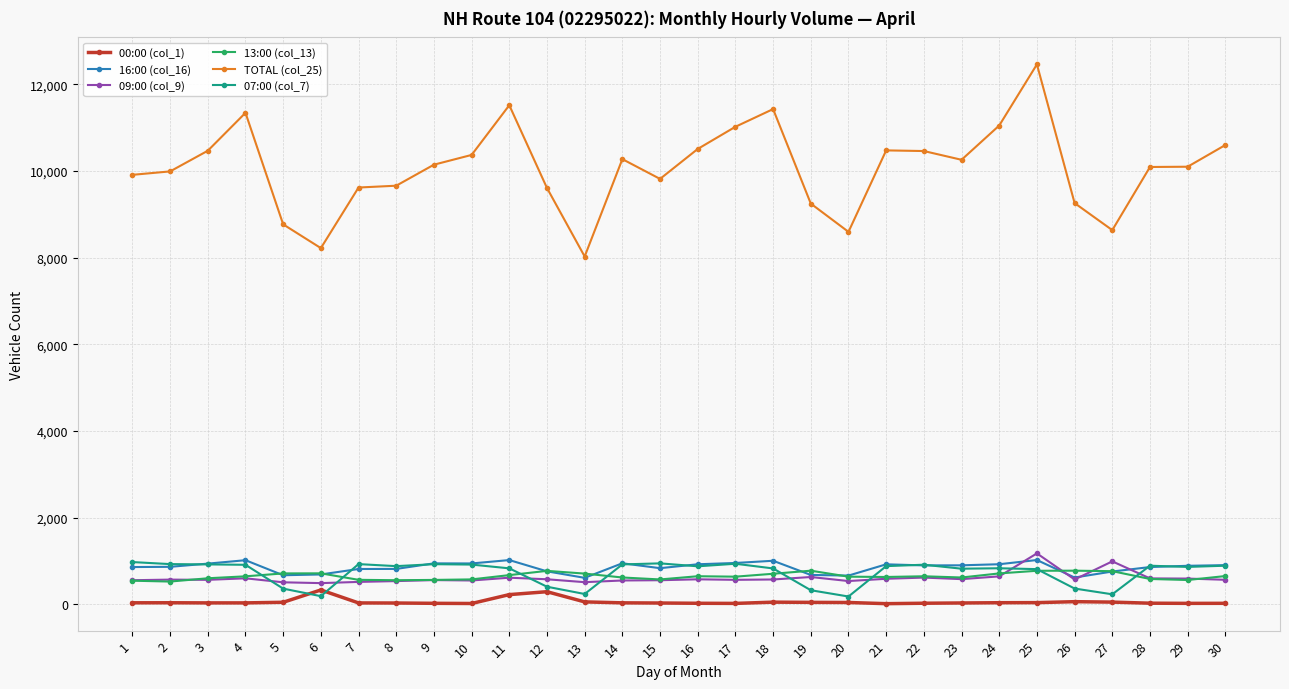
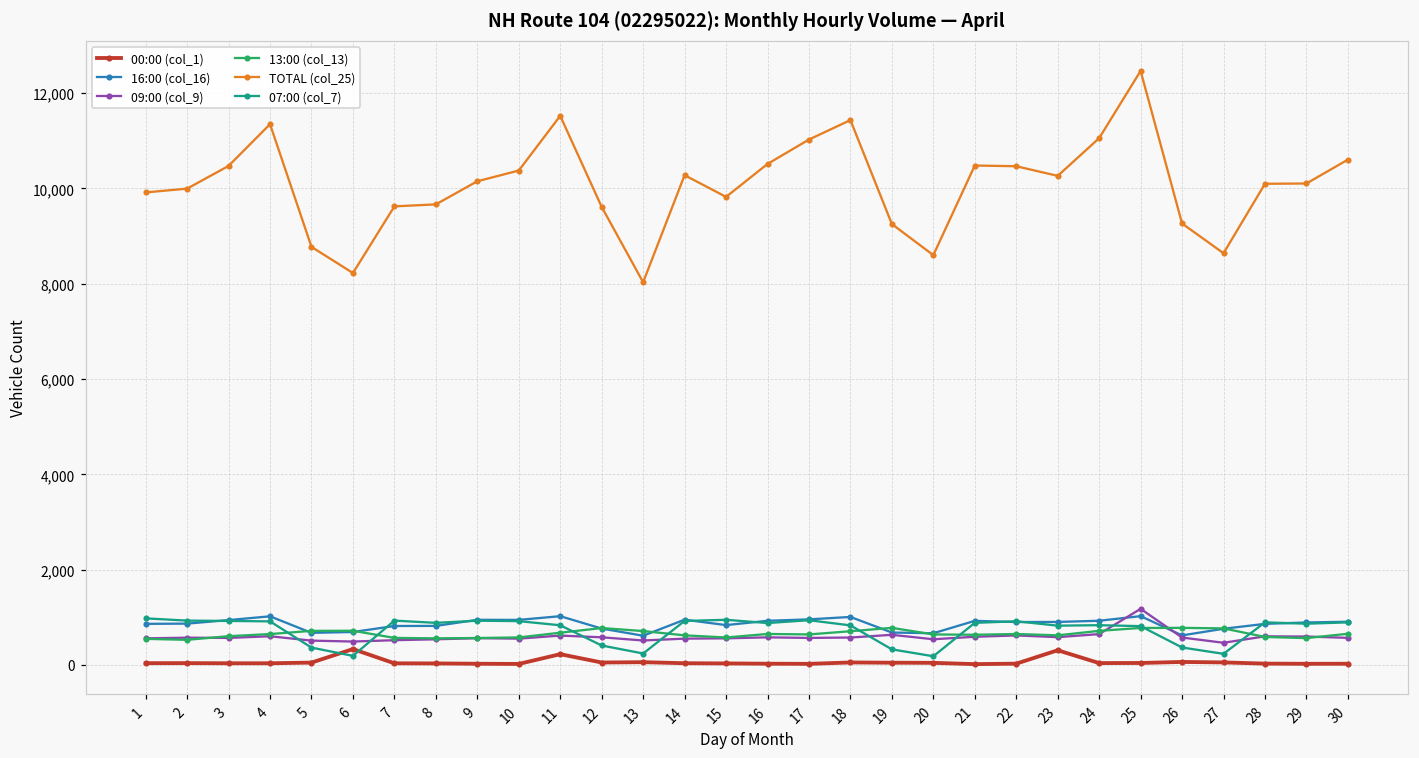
00:00 (col_1), 12: 300 -> 100
00:00 (col_1), 23: 0 -> 300
09:00 (col_9), 27: 1,000 -> 500
